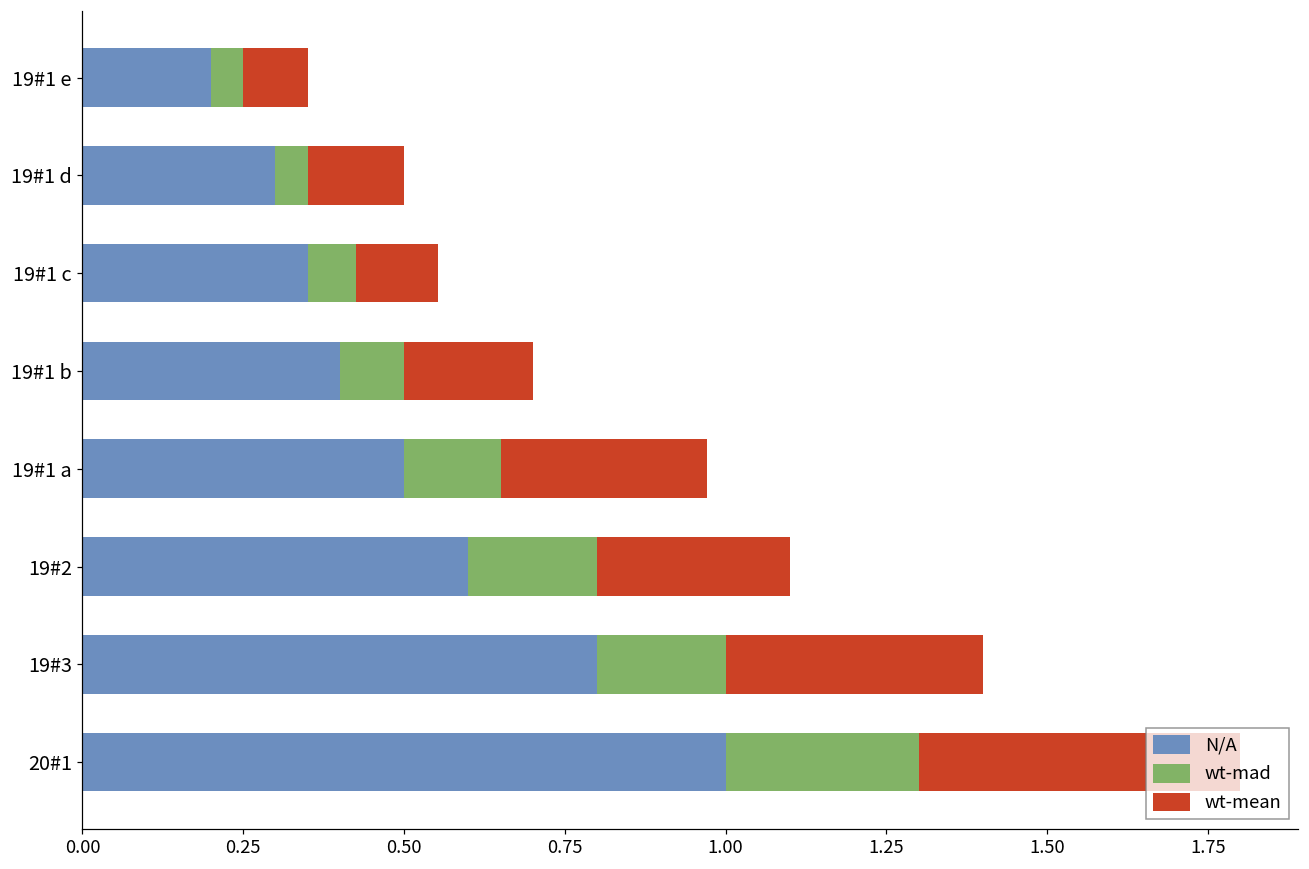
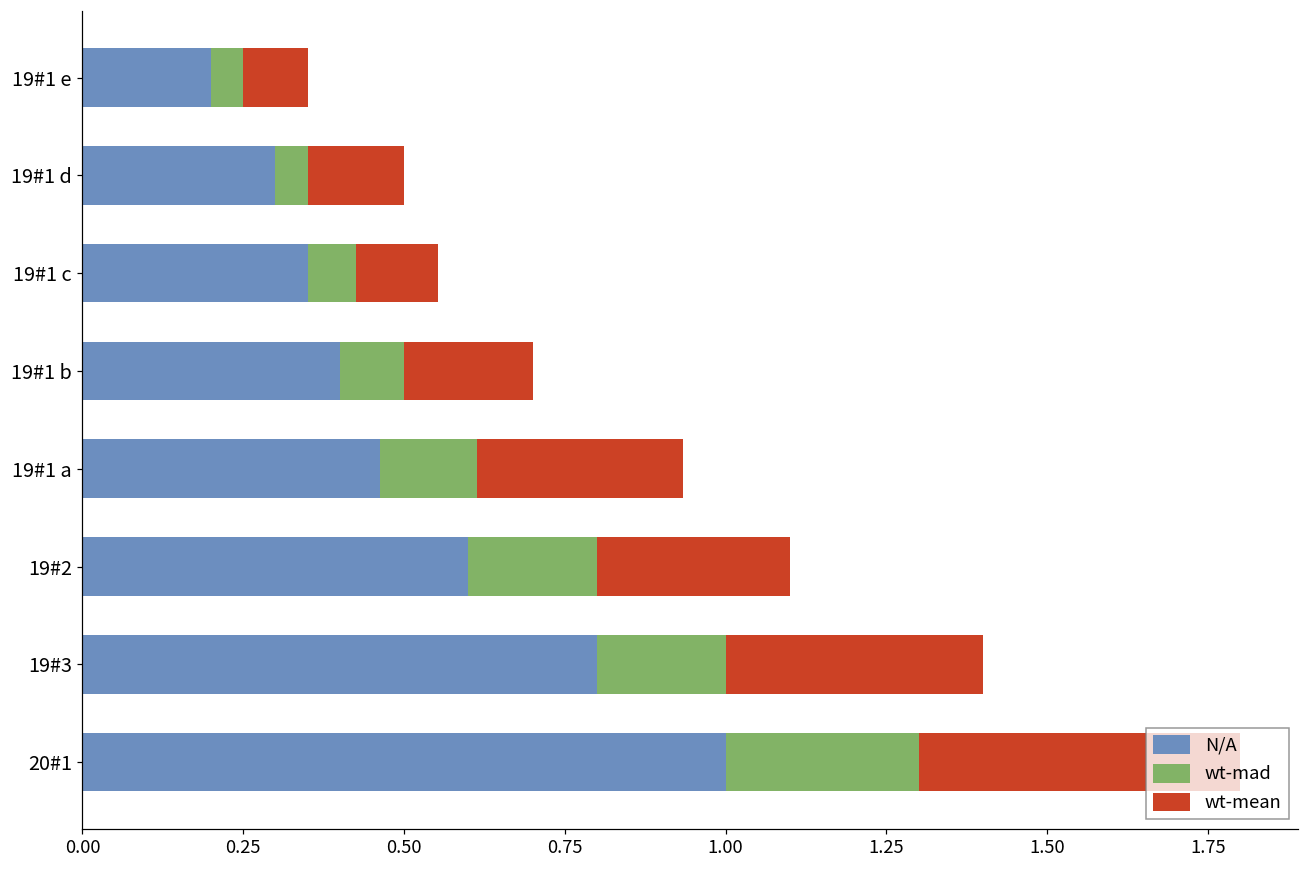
N/A, 19#1 a: 0.50 -> 0.46
